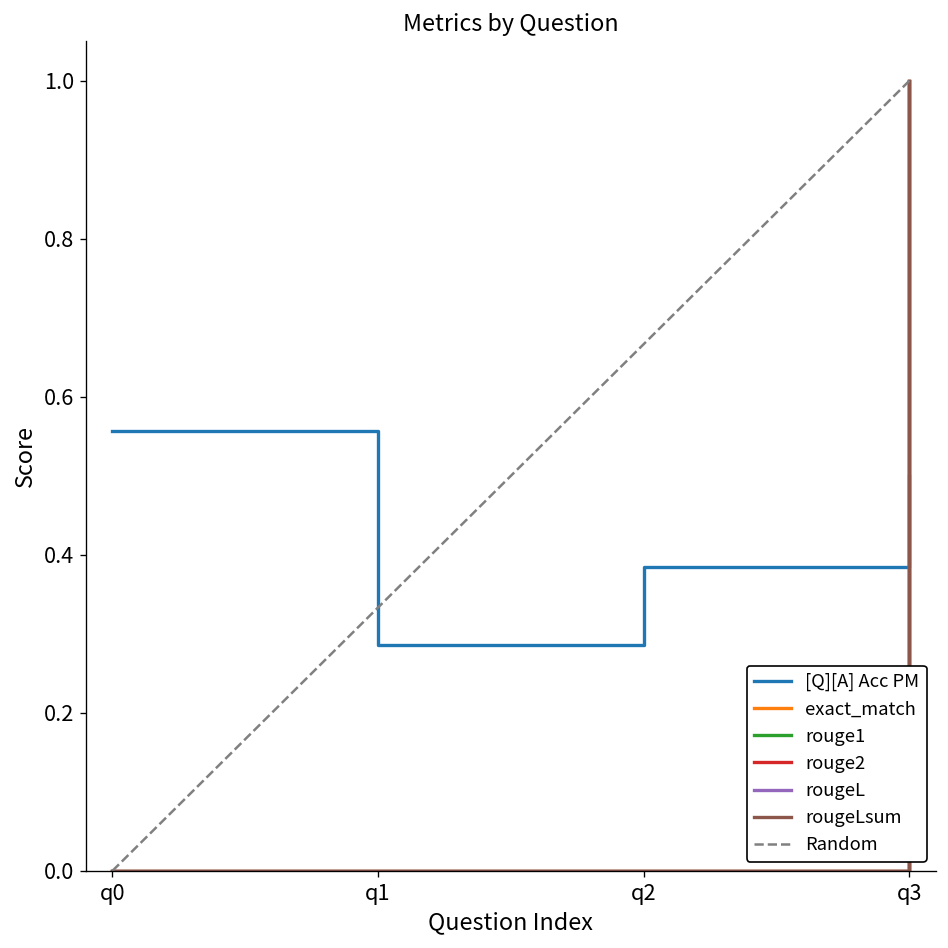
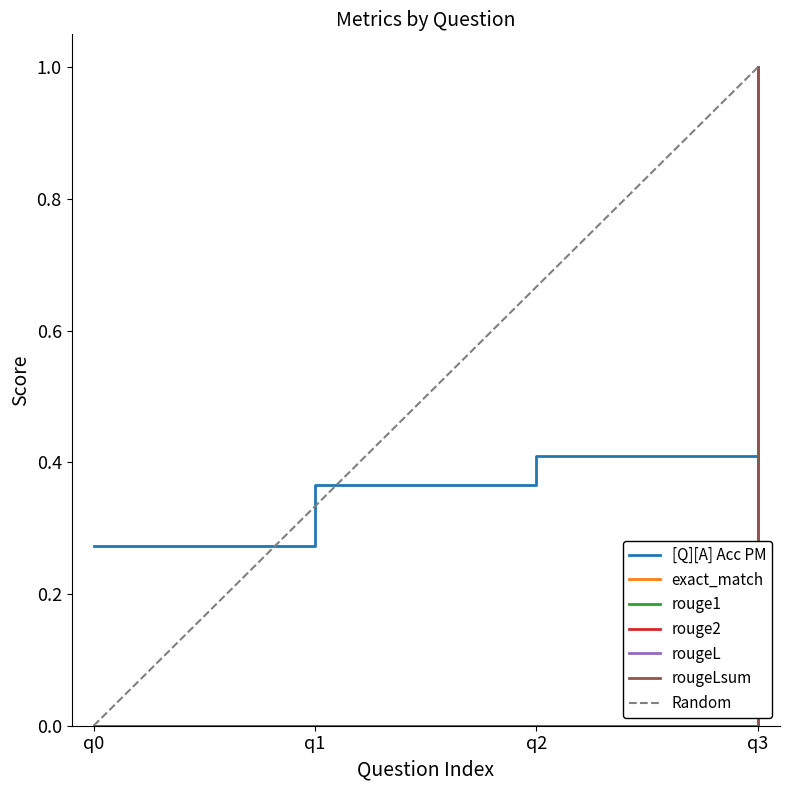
[Q][A] Acc PM, q0: 0.56 -> 0.27
[Q][A] Acc PM, q1: 0.29 -> 0.36
[Q][A] Acc PM, q2: 0.38 -> 0.41
